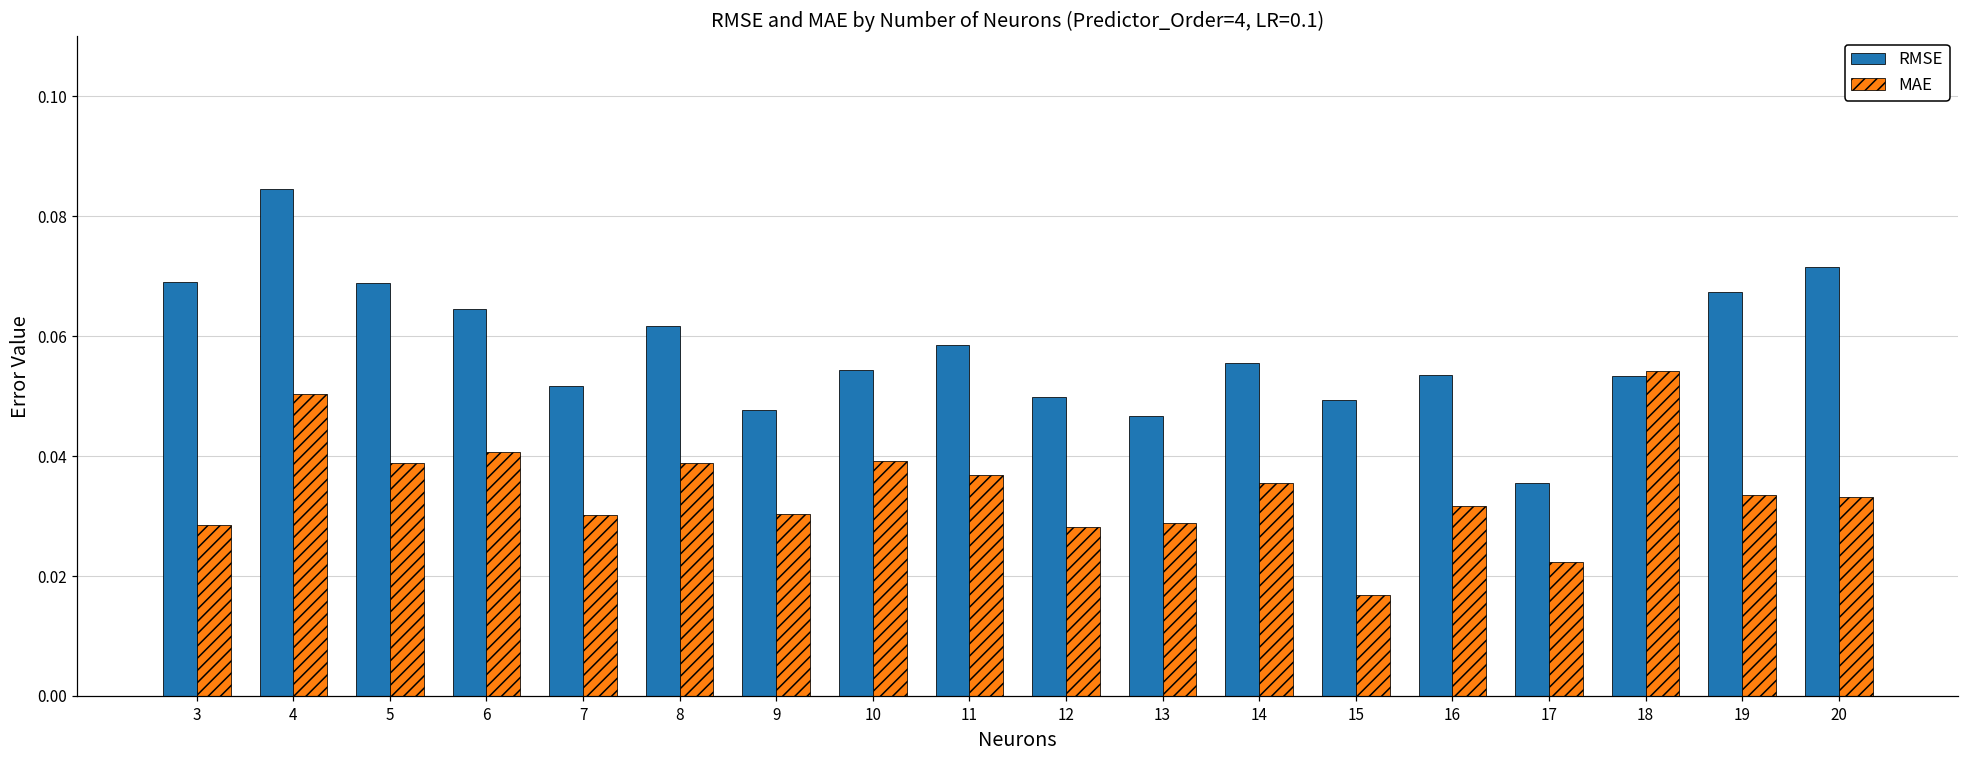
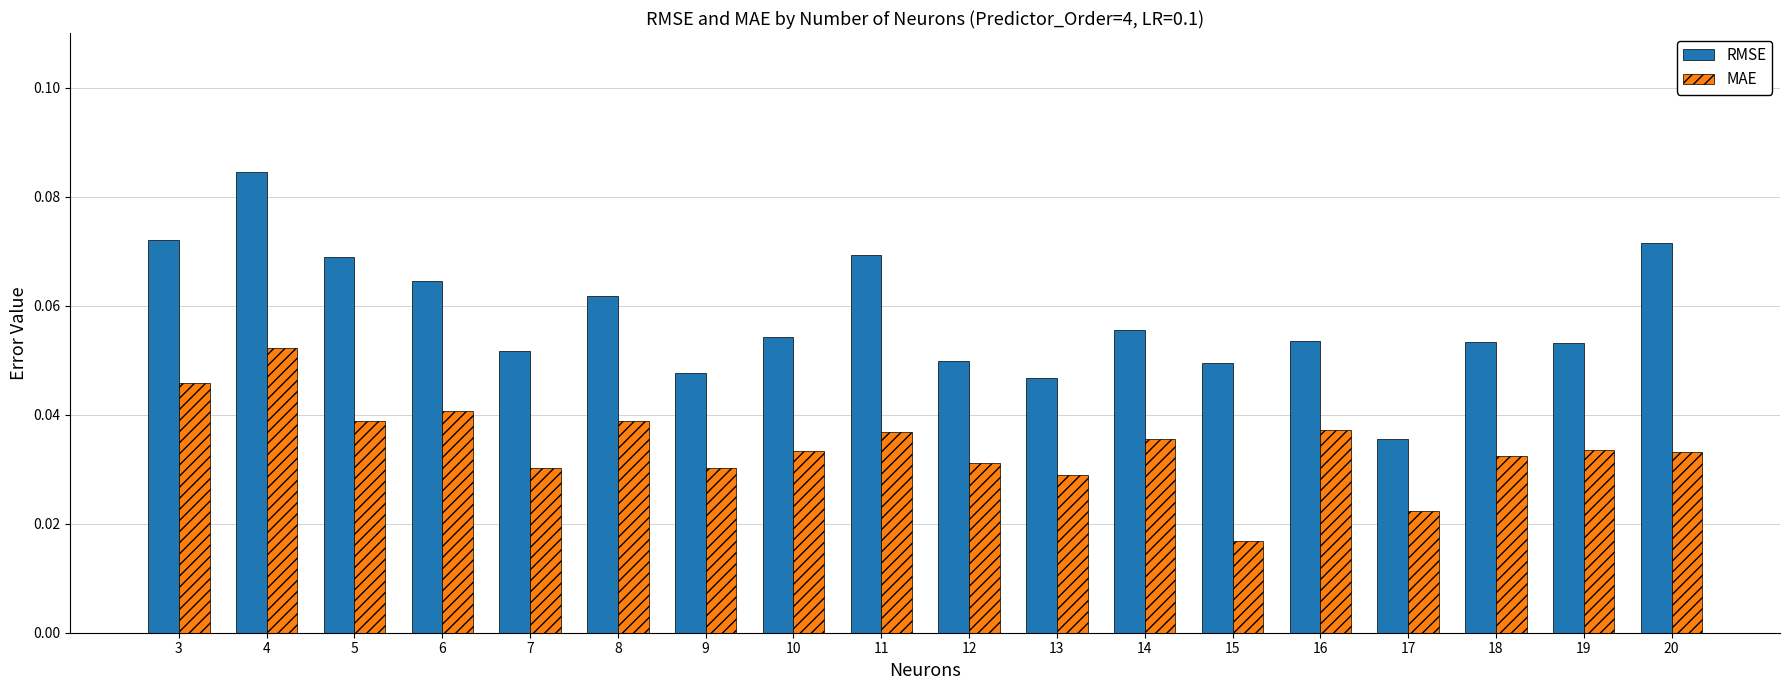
RMSE, 3: 0.069 -> 0.072
MAE, 3: 0.028 -> 0.046
MAE, 4: 0.050 -> 0.052
MAE, 10: 0.039 -> 0.033
RMSE, 11: 0.059 -> 0.069
MAE, 12: 0.028 -> 0.031
MAE, 16: 0.032 -> 0.037
MAE, 18: 0.054 -> 0.032
RMSE, 19: 0.067 -> 0.053
